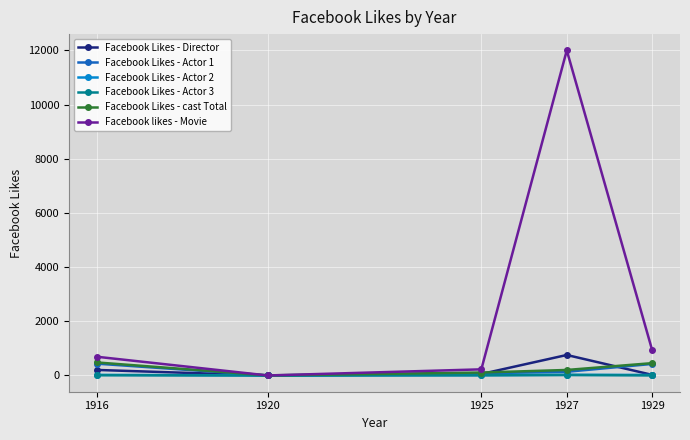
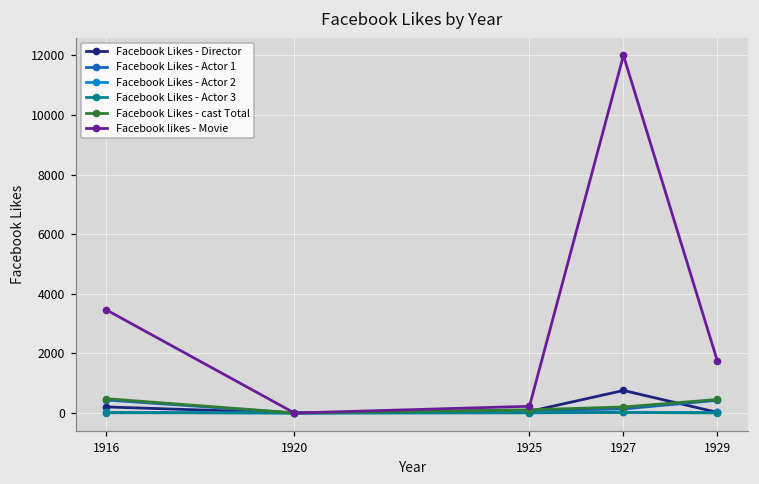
Facebook likes - Movie, 1916: 700 -> 3500
Facebook likes - Movie, 1929: 900 -> 1700
